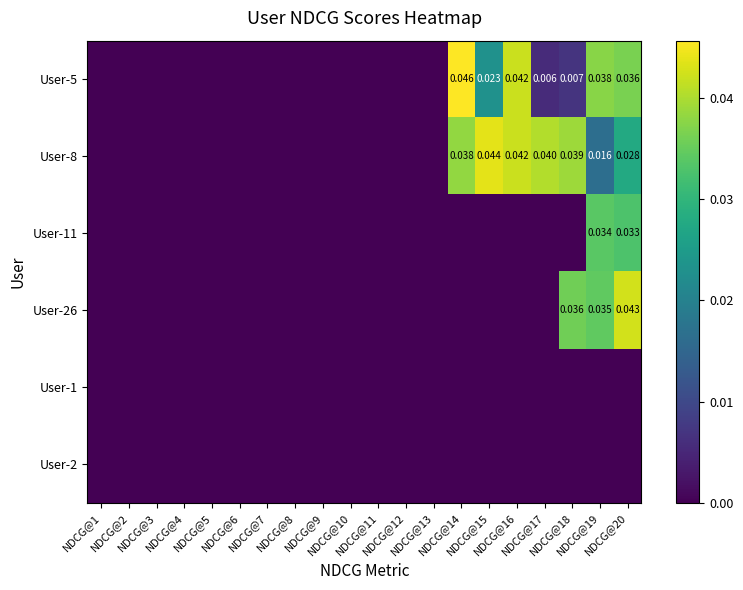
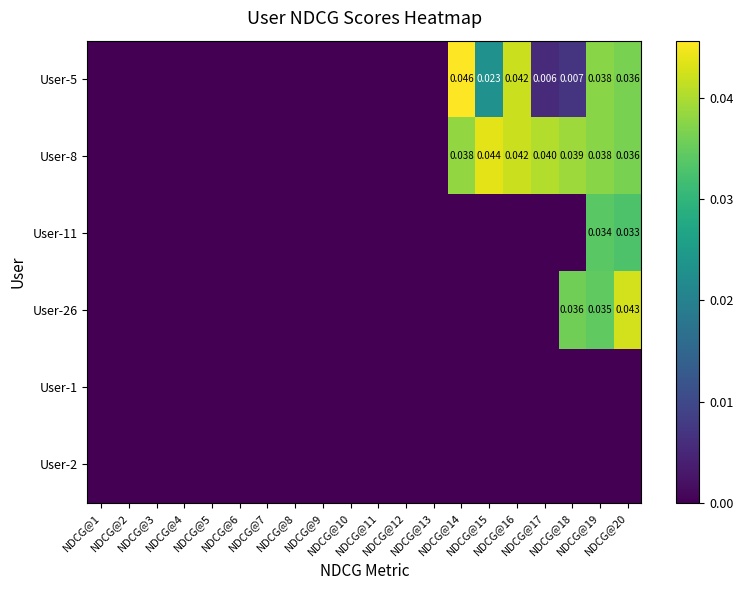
User-8, NDCG@19: 0.016 -> 0.038
User-8, NDCG@20: 0.028 -> 0.036
